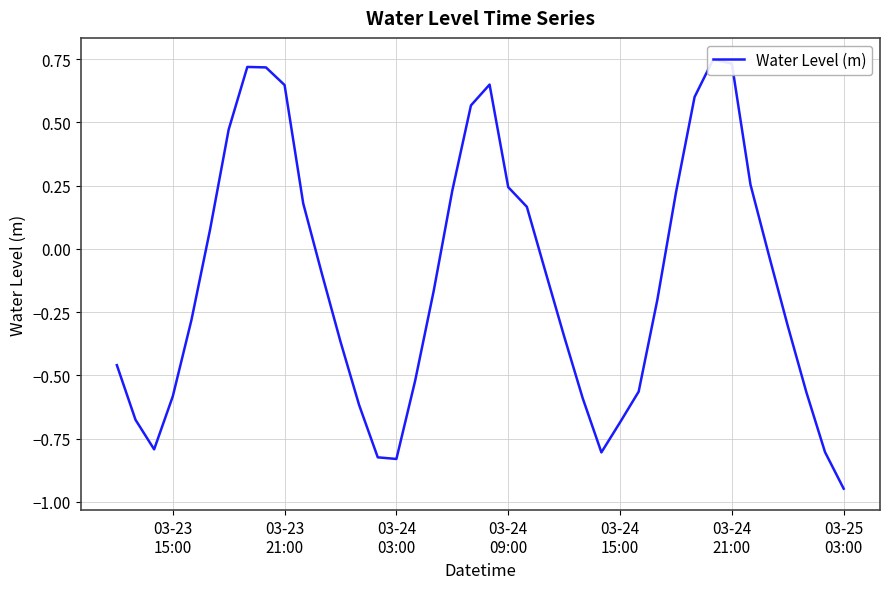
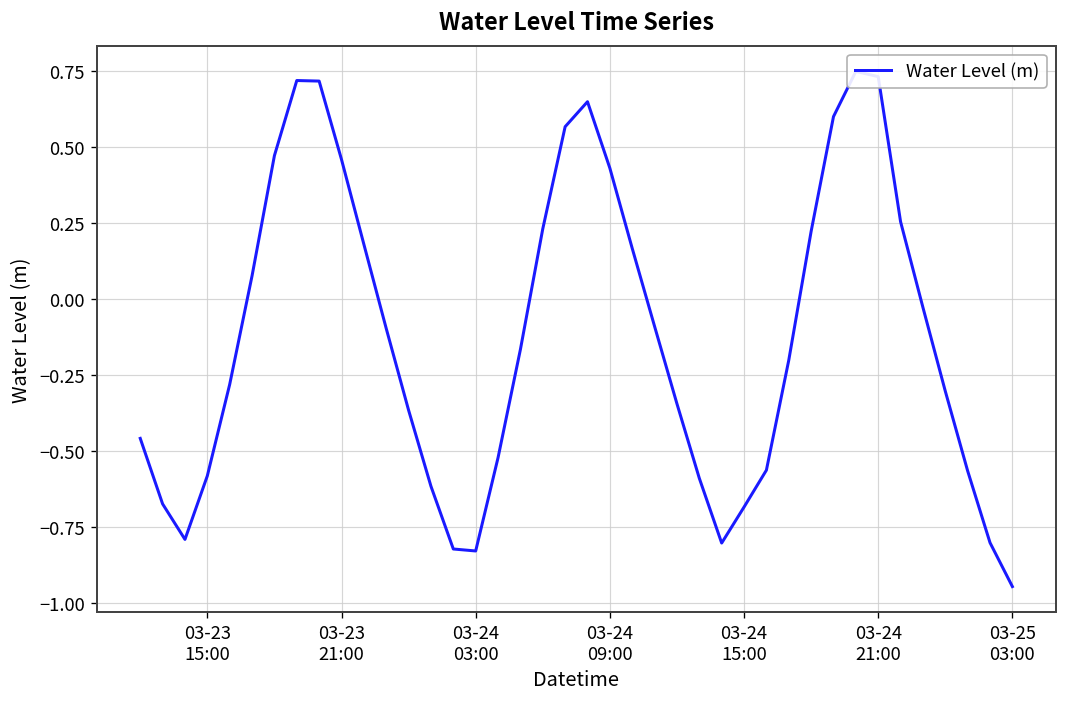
03-23 21:00: 0.65 -> 0.46
03-24 09:00: 0.24 -> 0.43
